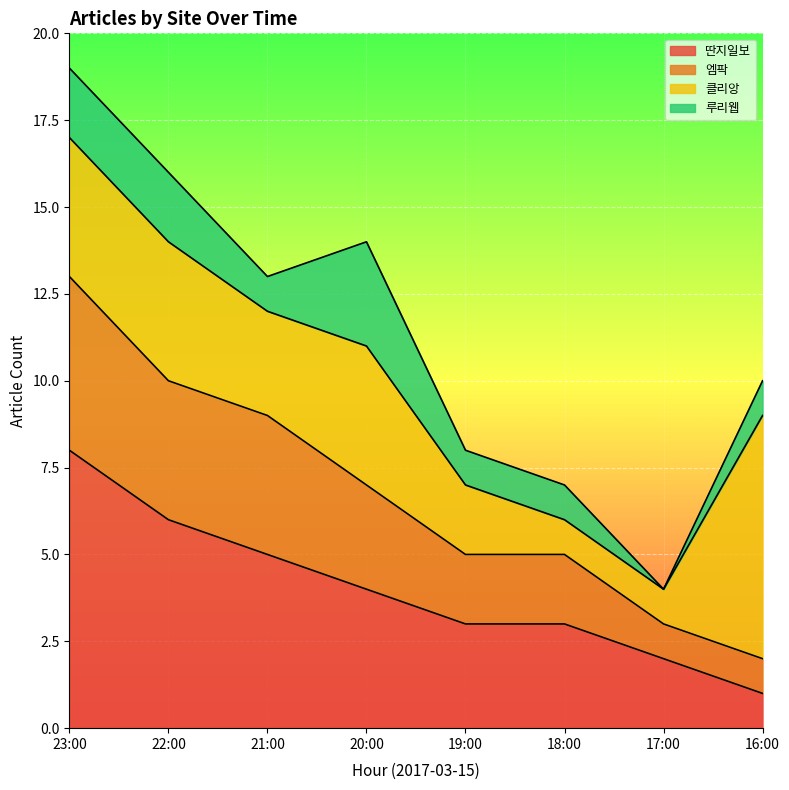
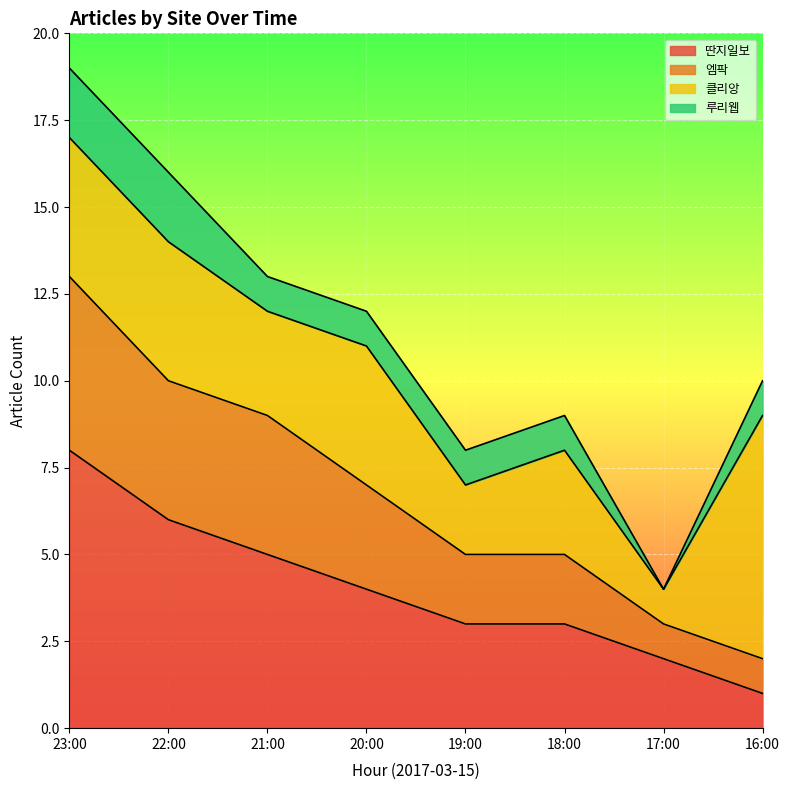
루리웹, 20:00: 3 -> 1
클리앙, 18:00: 1 -> 3
